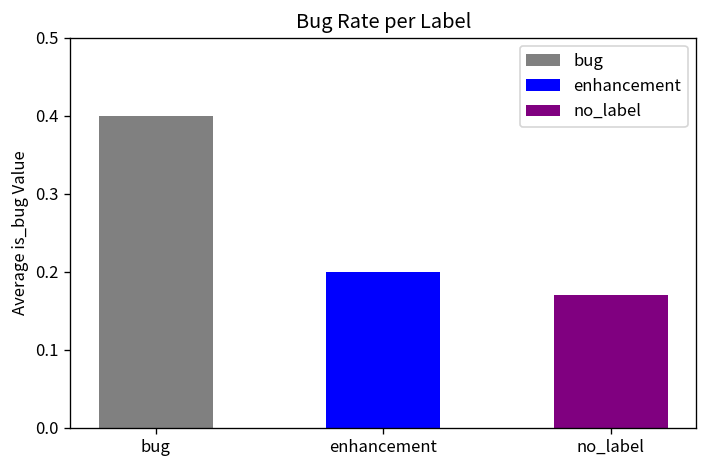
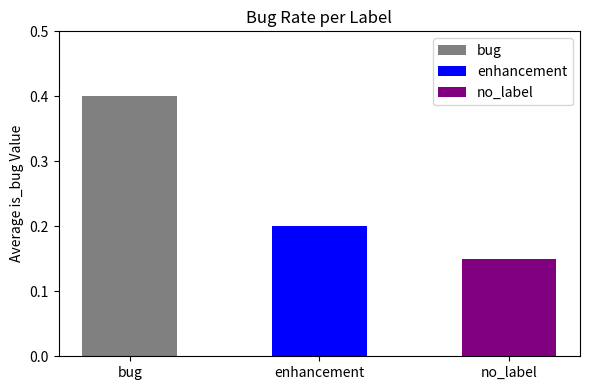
no_label: 0.17 -> 0.15
